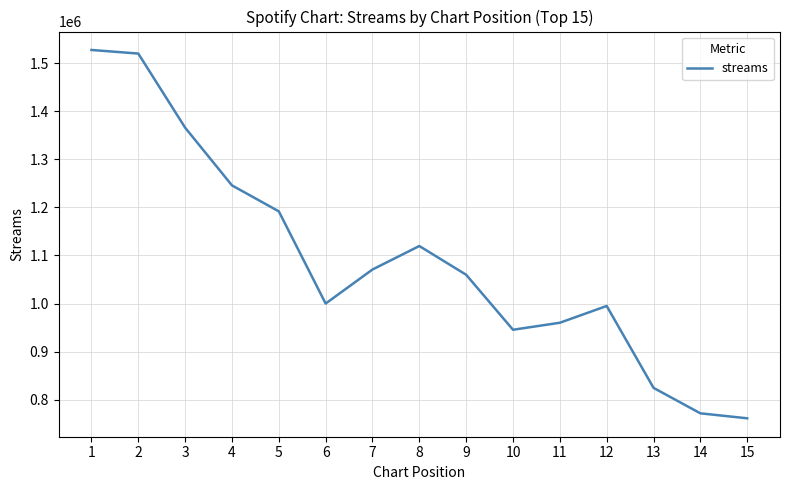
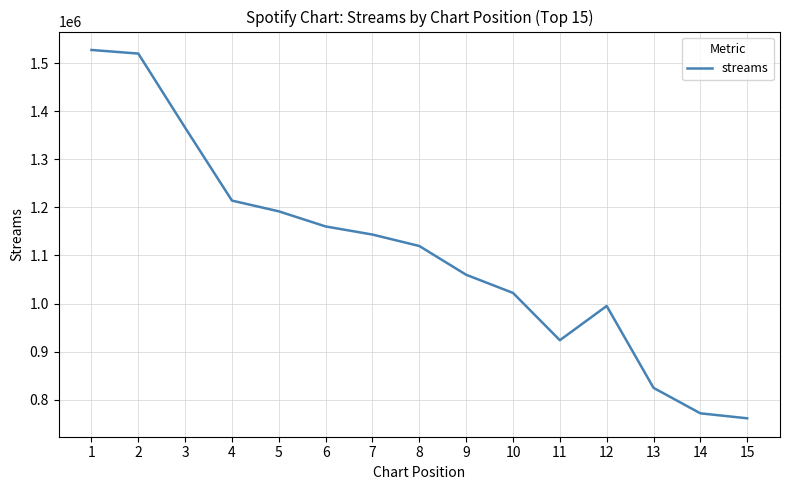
4: 1250000 -> 1210000
6: 1000000 -> 1160000
7: 1070000 -> 1140000
10: 950000 -> 1020000
11: 960000 -> 920000
